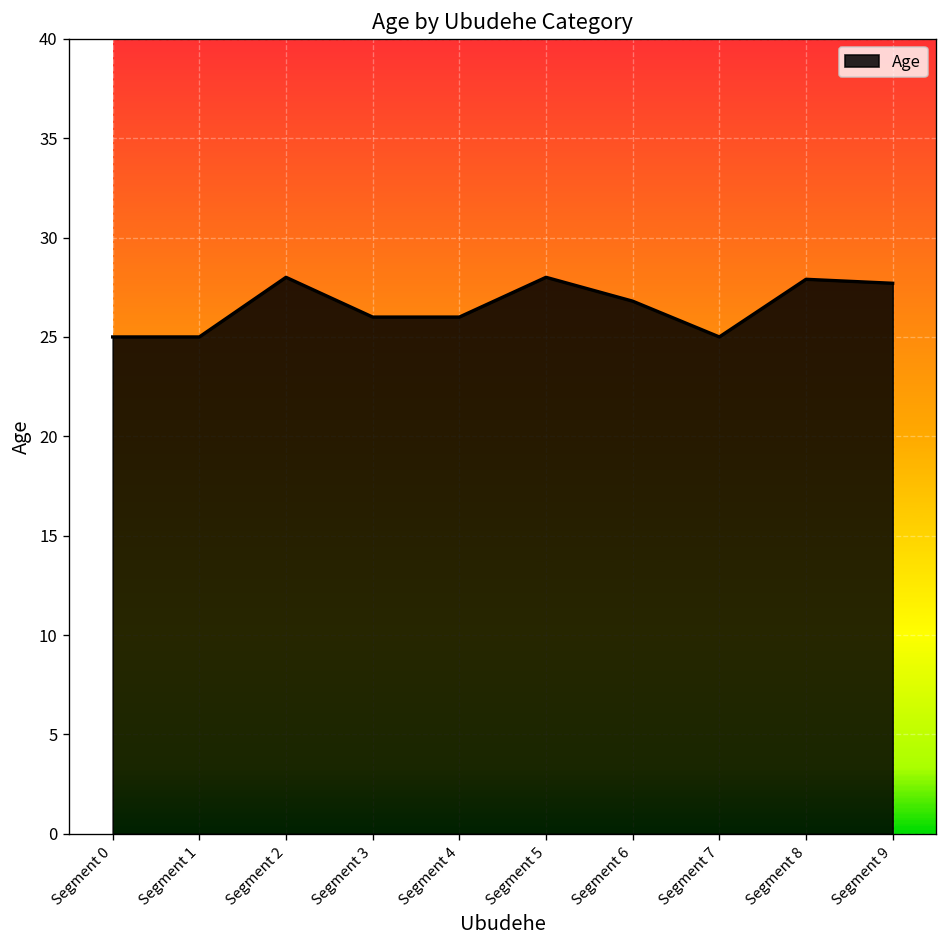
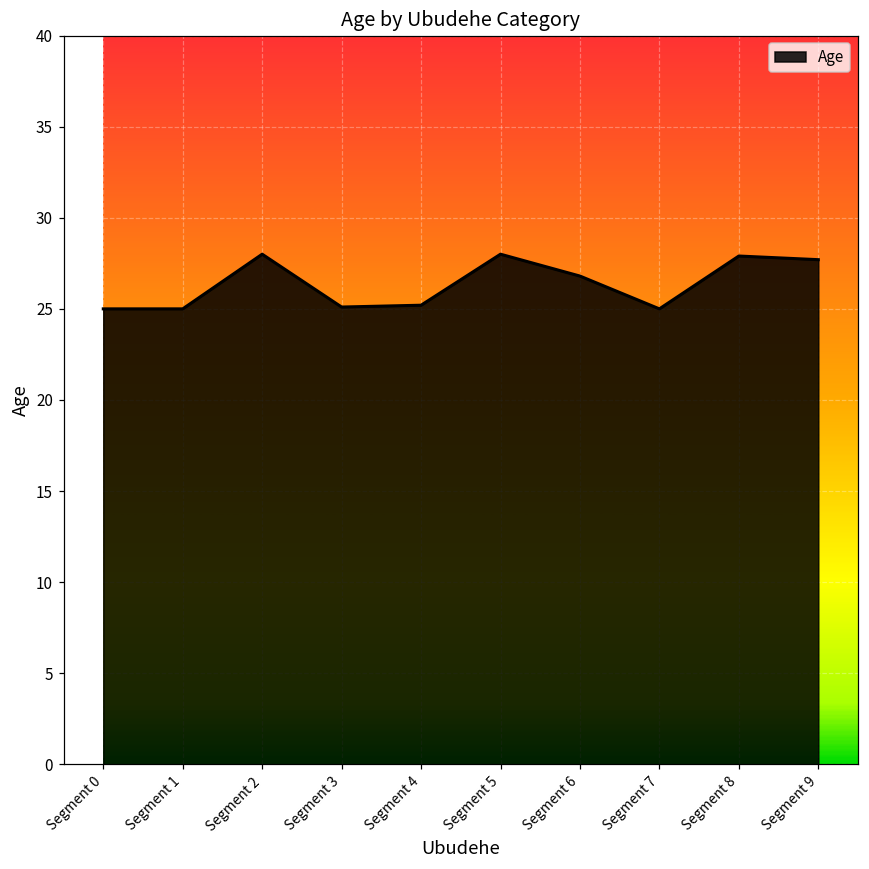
Segment 3: 26.0 -> 25.1
Segment 4: 26.0 -> 25.2
